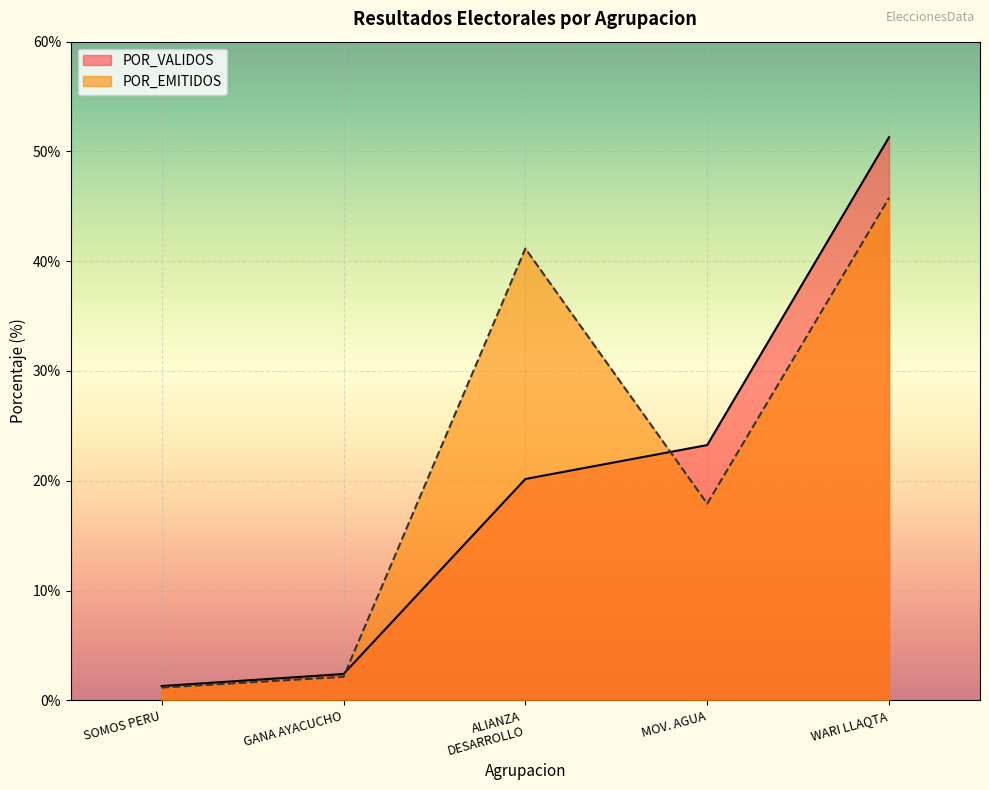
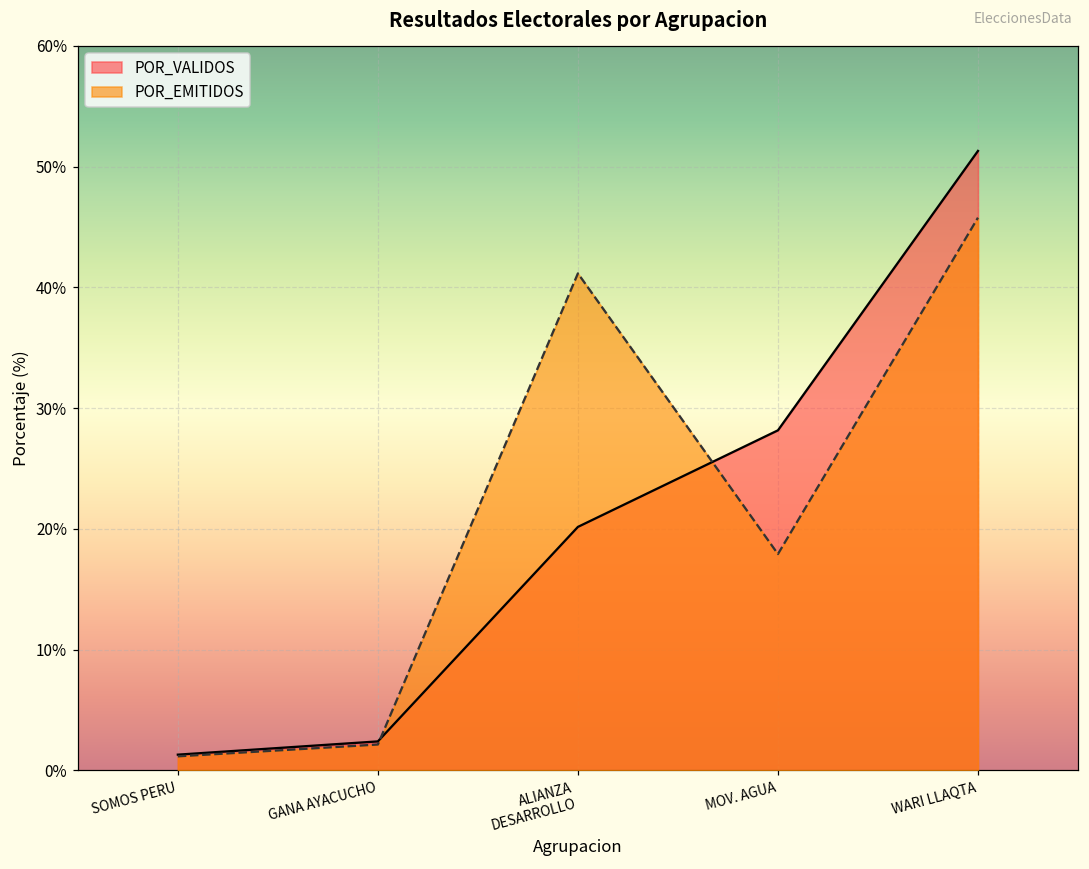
POR_VALIDOS, MOV. AGUA: 23.3% -> 28.2%
